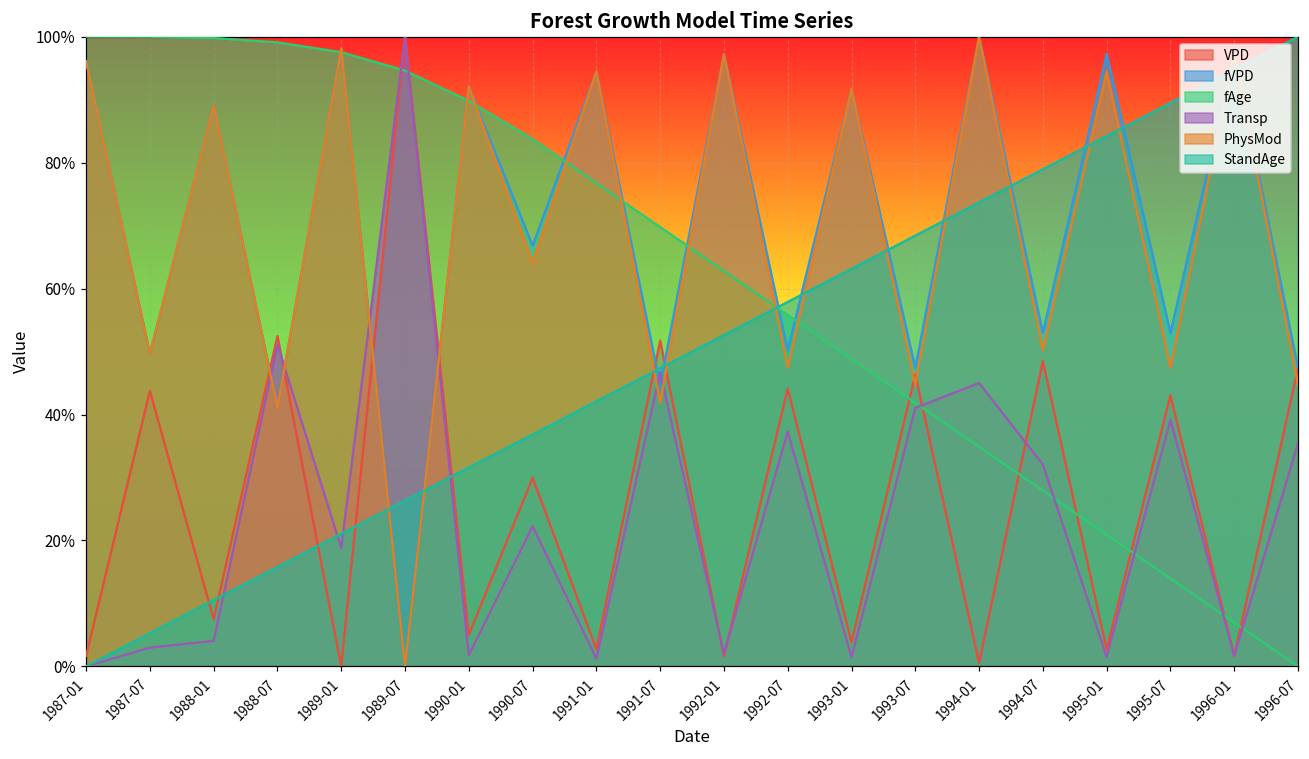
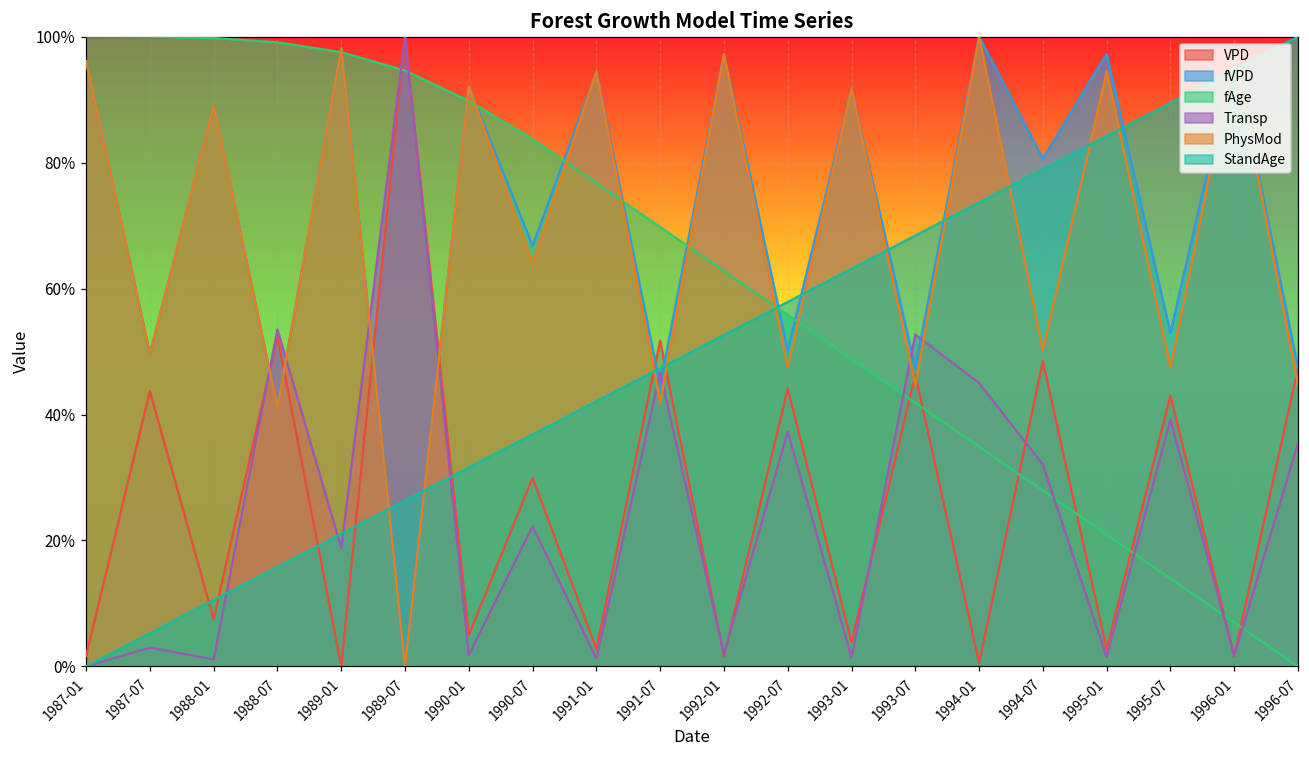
Transp, 1988-01: 4% -> 1%
Transp, 1988-07: 51% -> 54%
Transp, 1993-07: 41% -> 53%
fVPD, 1994-07: 53% -> 81%
